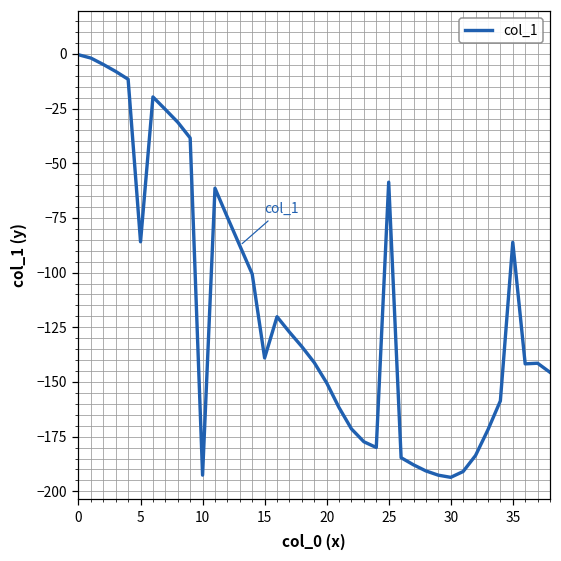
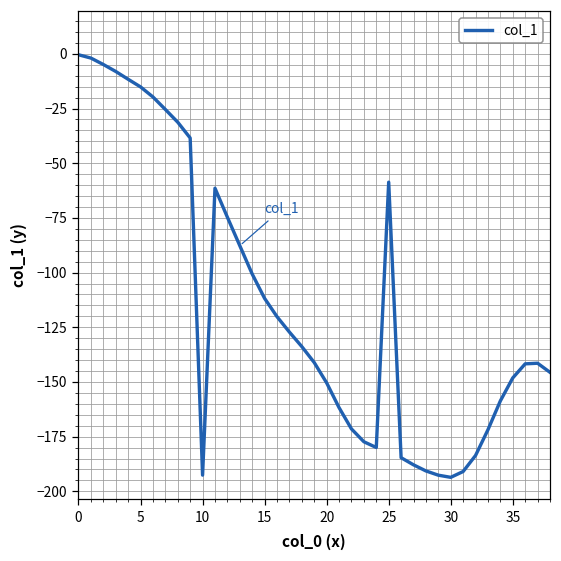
5: -86 -> -15
15: -139 -> -112
35: -86 -> -148
